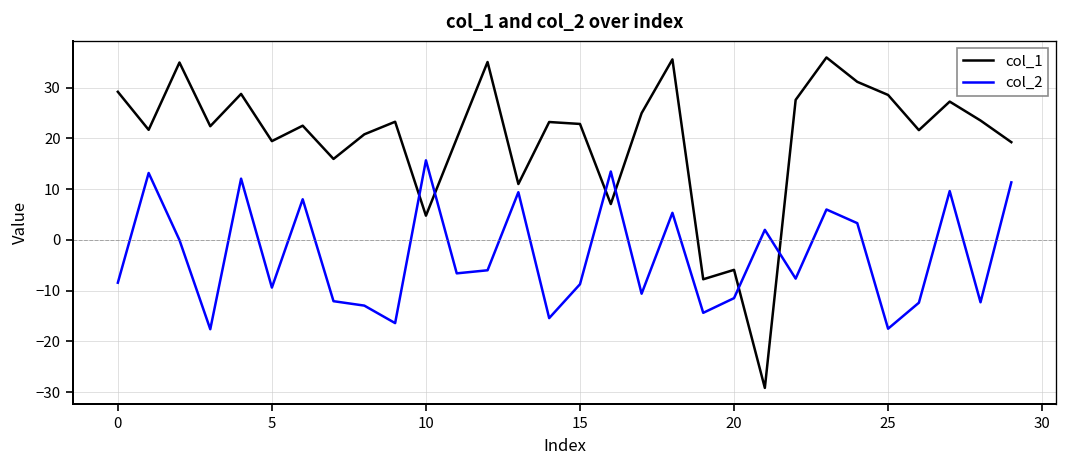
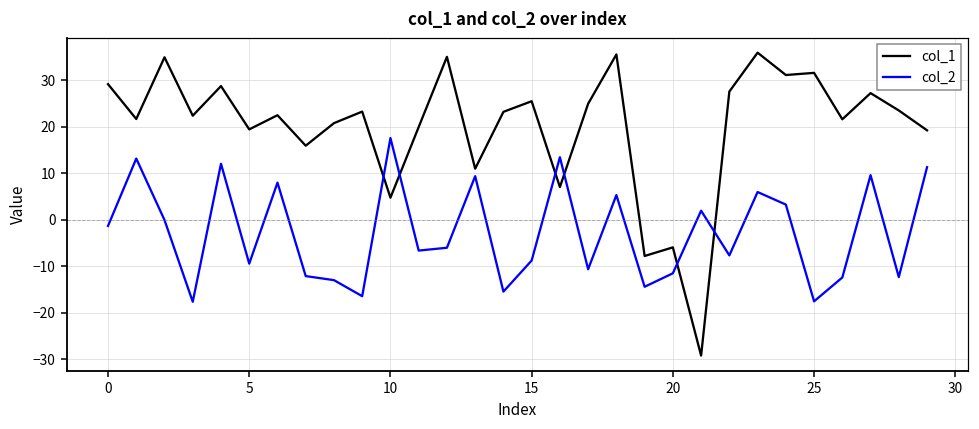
col_2, 0: -8 -> -1
col_2, 10: 16 -> 18
col_1, 15: 23 -> 26
col_1, 25: 29 -> 32
